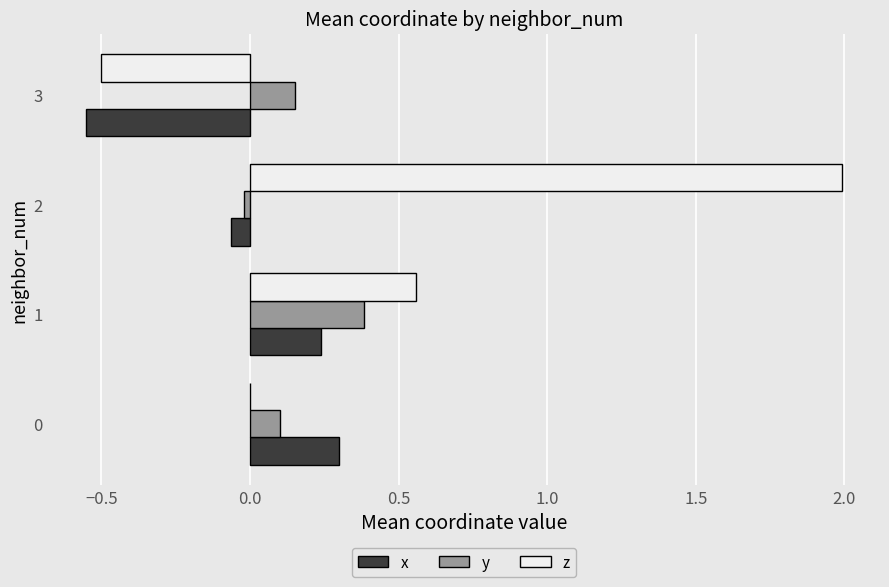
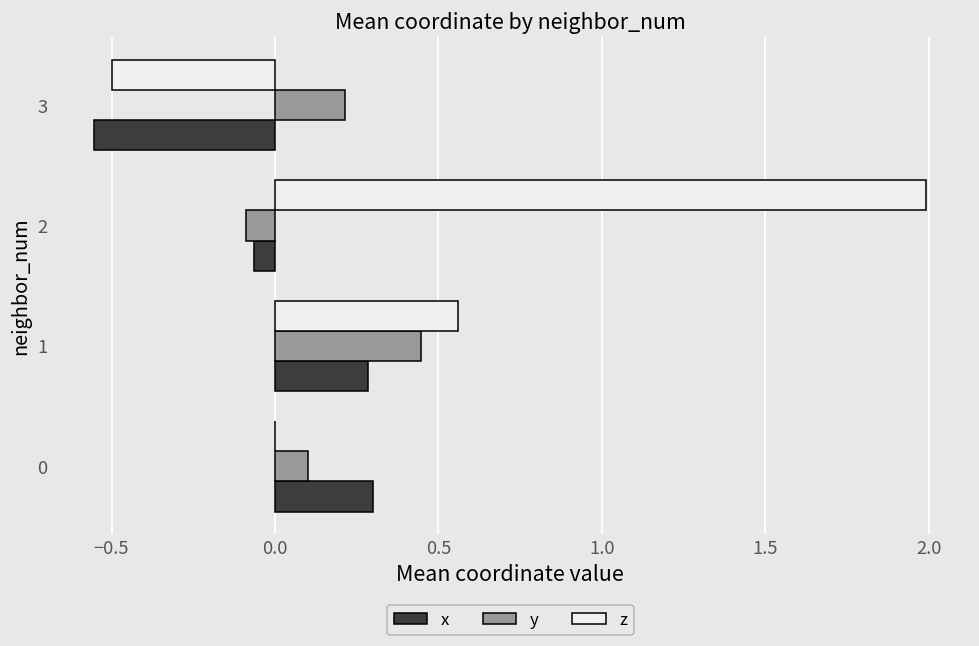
y, 3: 0.15 -> 0.21
y, 2: -0.02 -> -0.09
y, 1: 0.38 -> 0.45
x, 1: 0.24 -> 0.29
